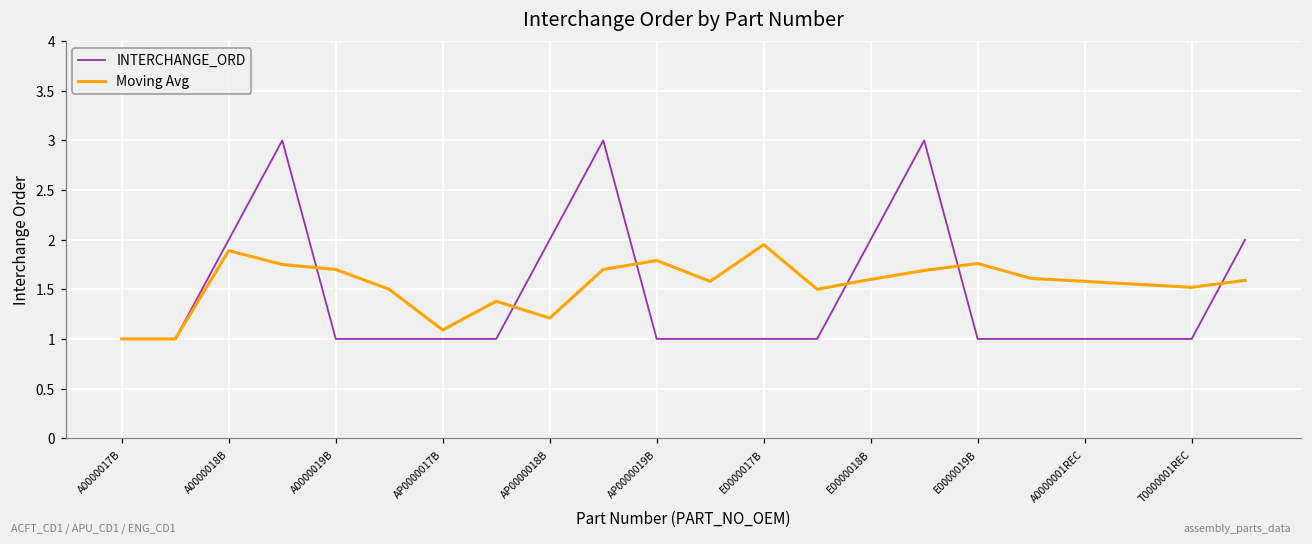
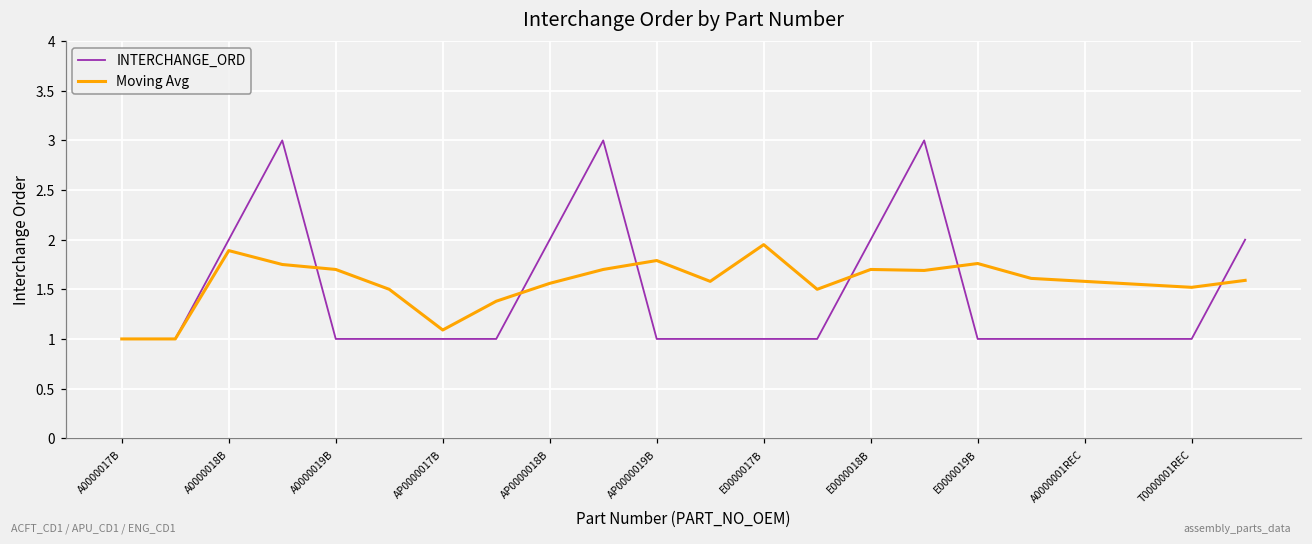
Moving Avg, AP0000018B: 1.2 -> 1.6
Moving Avg, E0000018B: 1.6 -> 1.7
